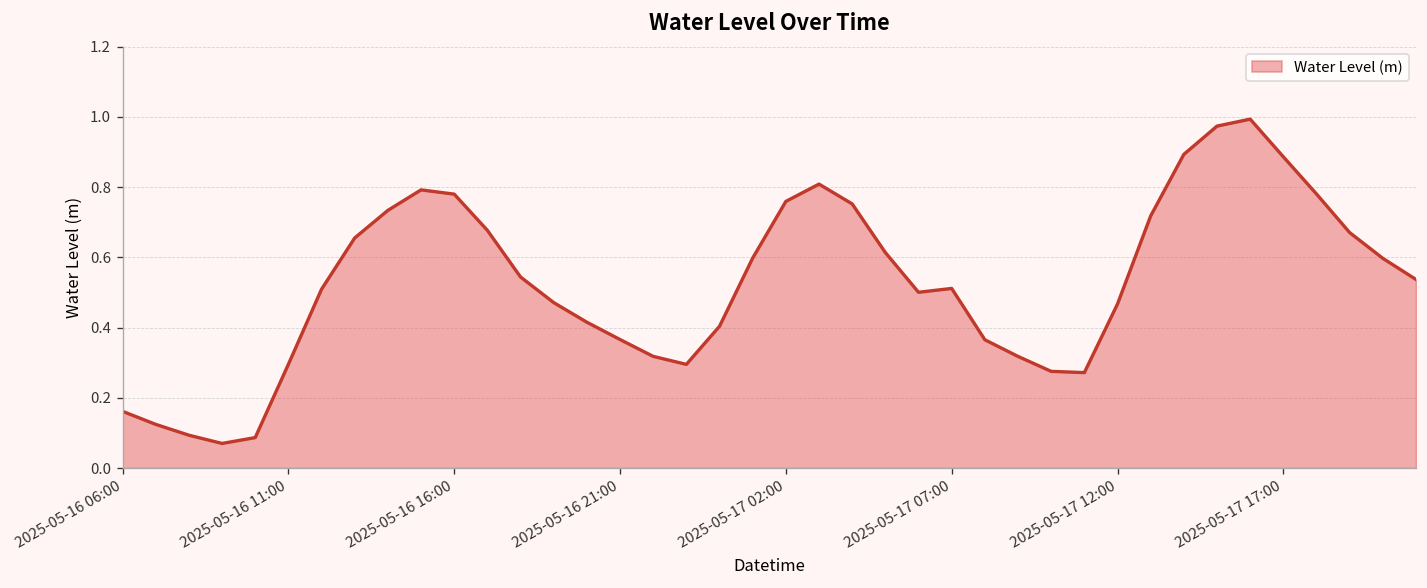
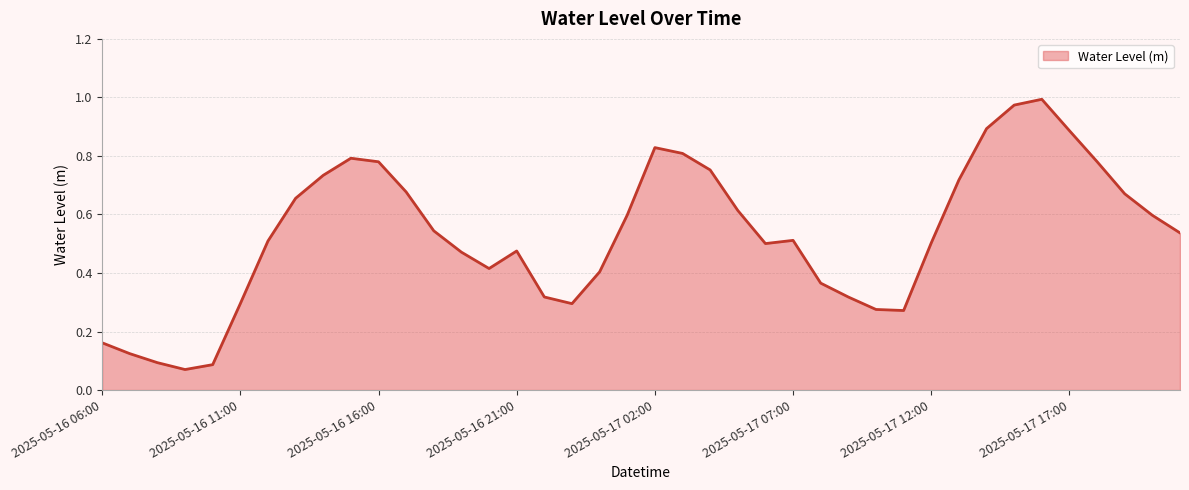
2025-05-16 21:00: 0.37 -> 0.48
2025-05-17 02:00: 0.76 -> 0.83
2025-05-17 12:00: 0.47 -> 0.50
